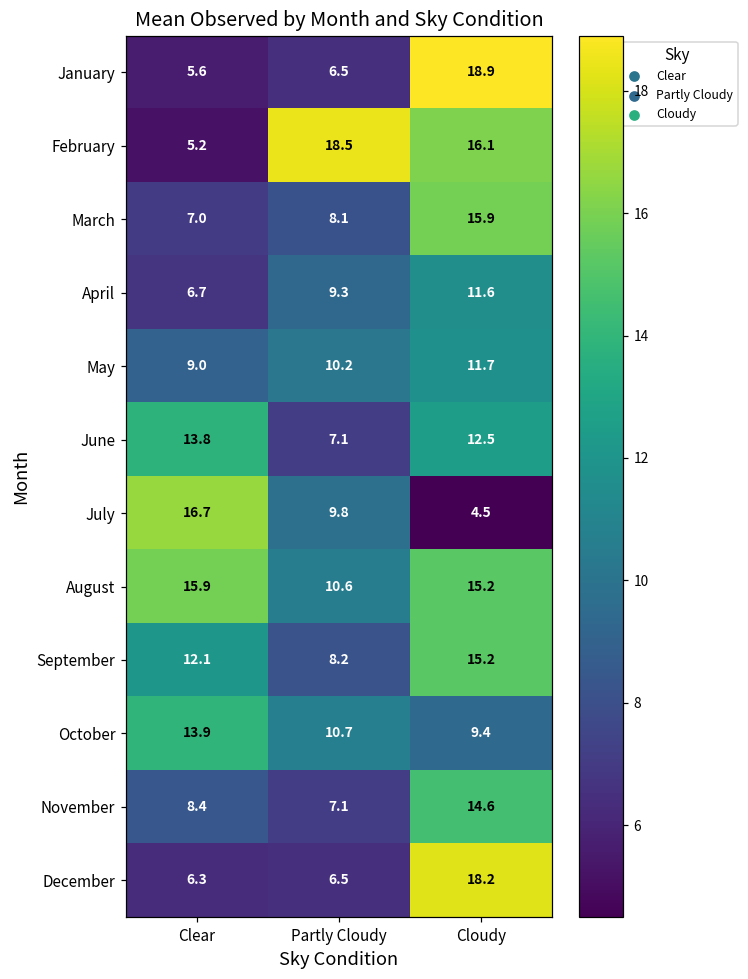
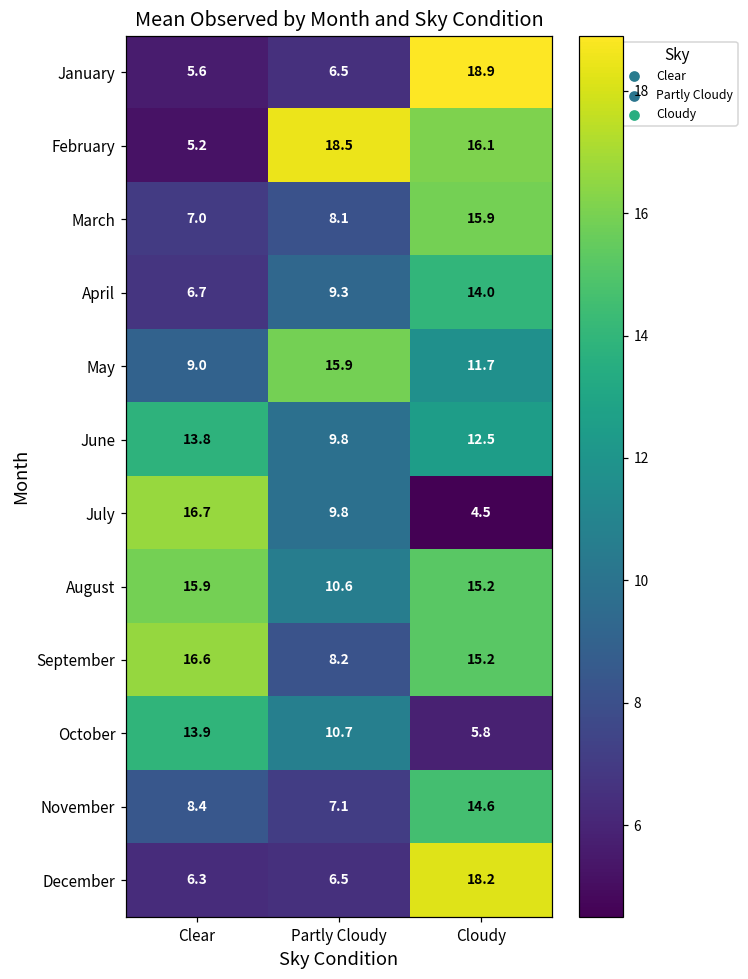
April, Cloudy: 11.6 -> 14.0
May, Partly Cloudy: 10.2 -> 15.9
June, Partly Cloudy: 7.1 -> 9.8
September, Clear: 12.1 -> 16.6
October, Cloudy: 9.4 -> 5.8
